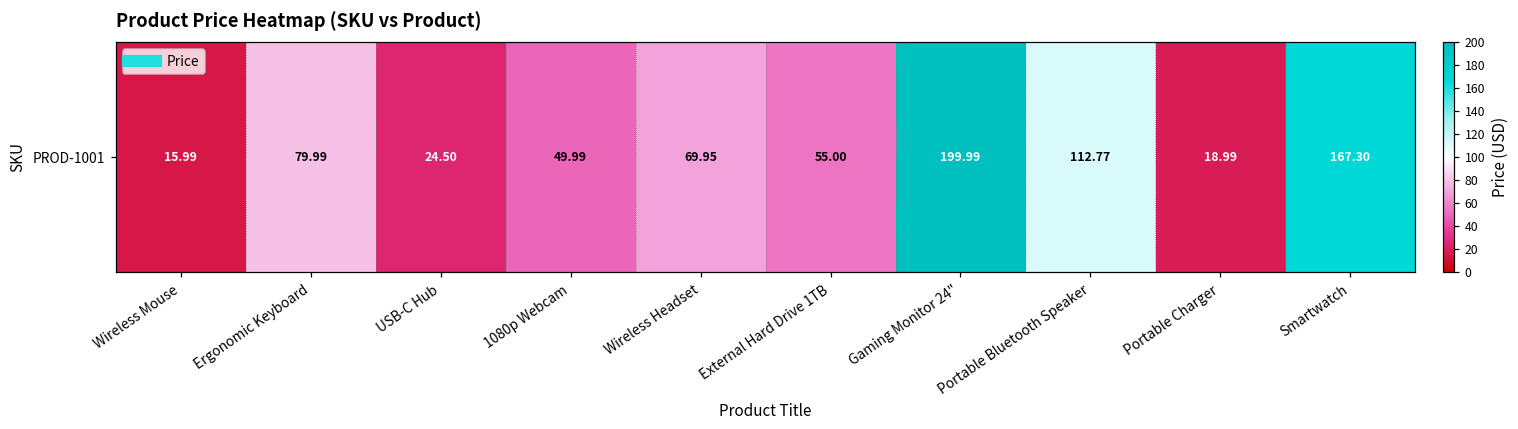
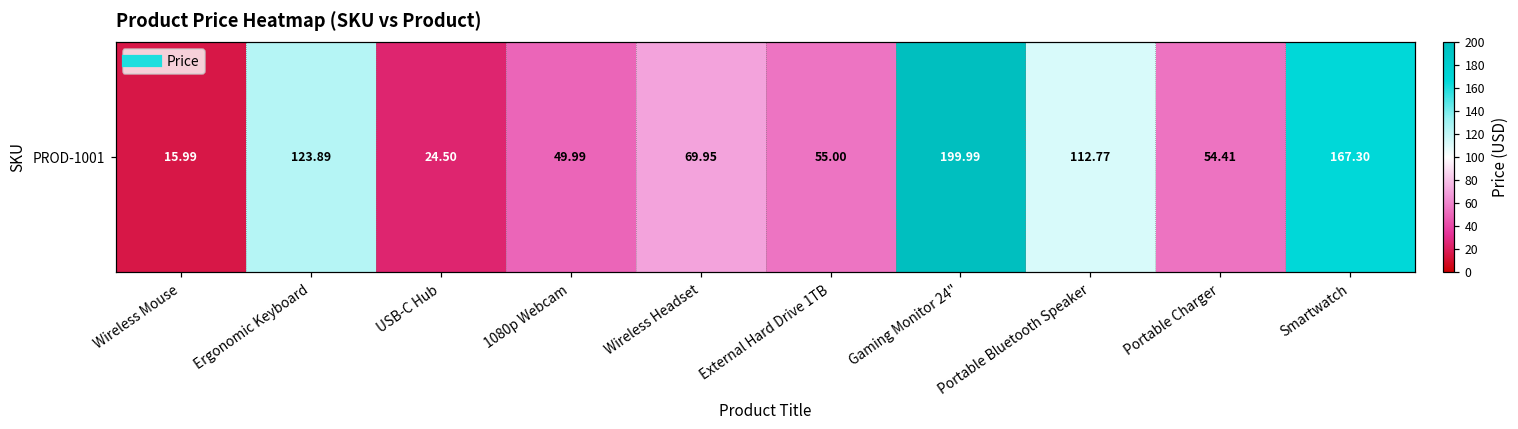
PROD-1001, Ergonomic Keyboard: 79.99 -> 123.89
PROD-1001, Portable Charger: 18.99 -> 54.41
